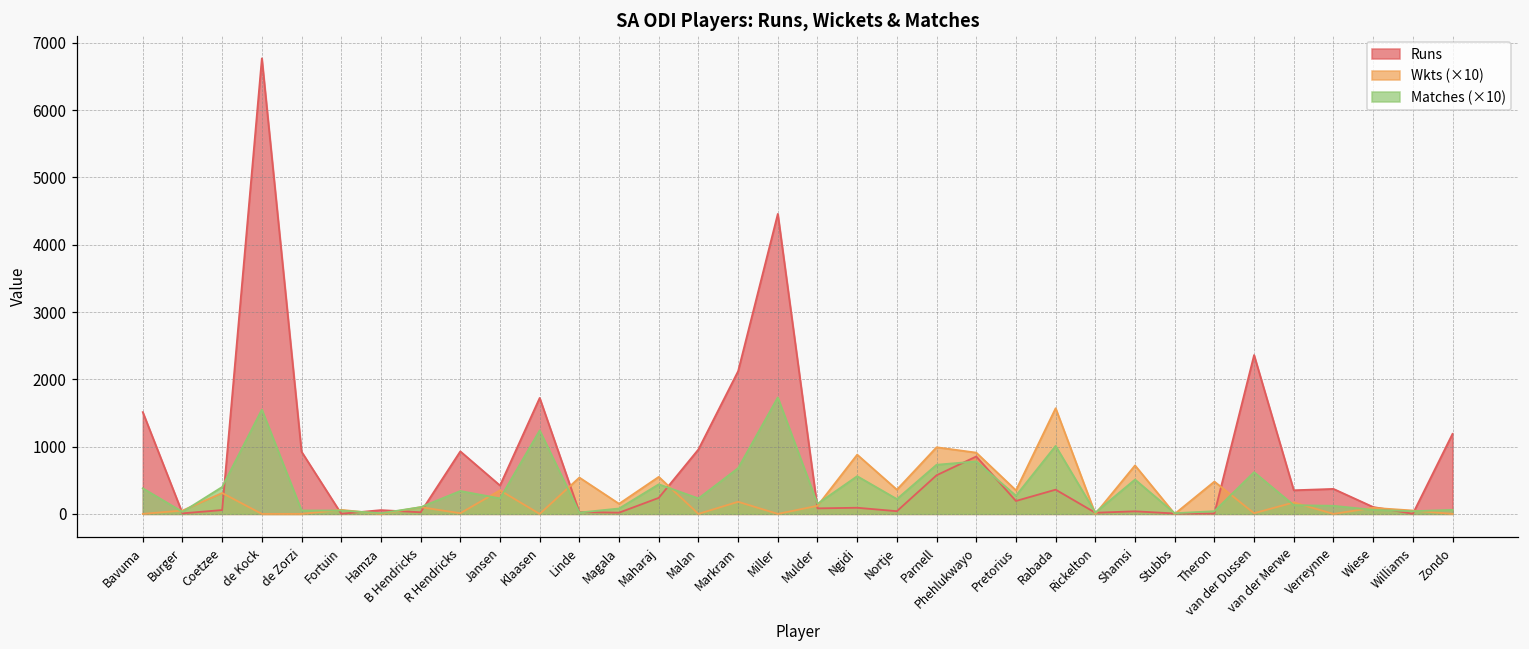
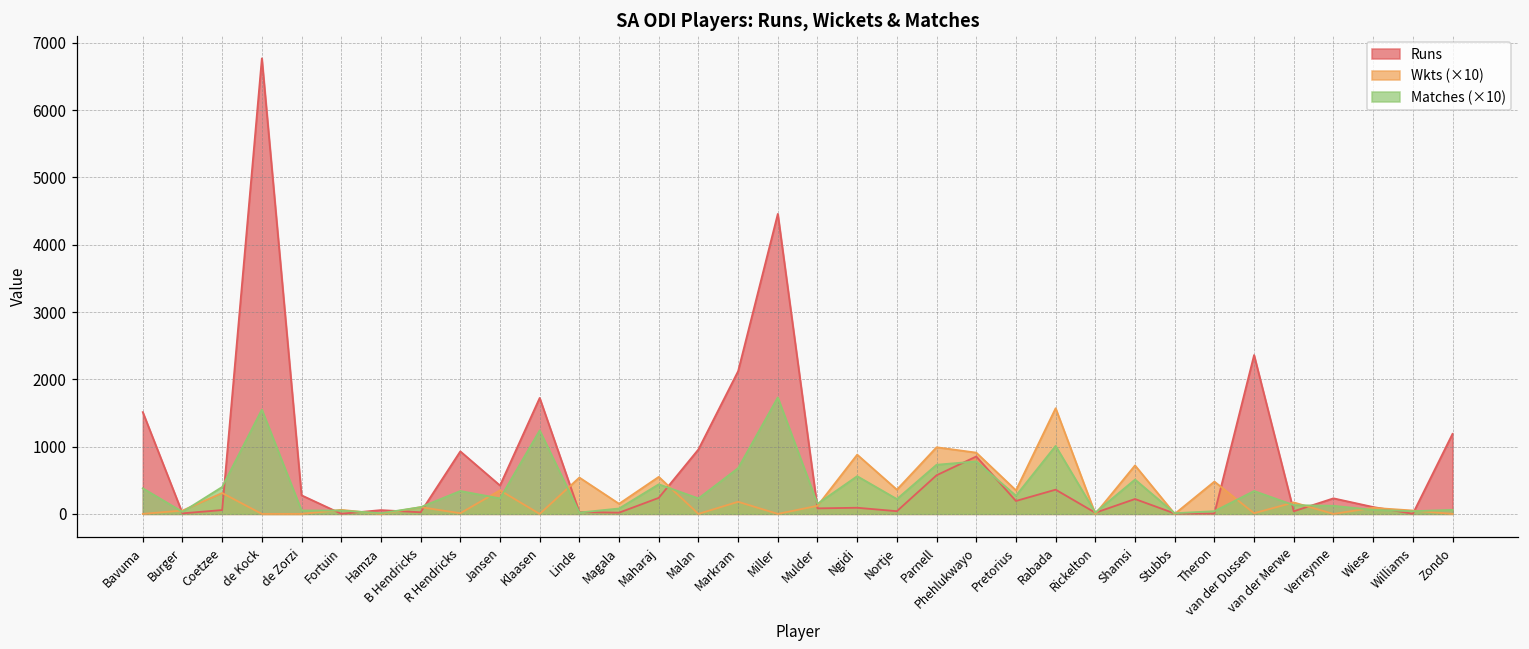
Runs, de Zorzi: 900 -> 300
Runs, Shamsi: 0 -> 200
Matches (×10), van der Dussen: 600 -> 300
Runs, van der Merwe: 400 -> 0
Runs, Verreynne: 400 -> 200
